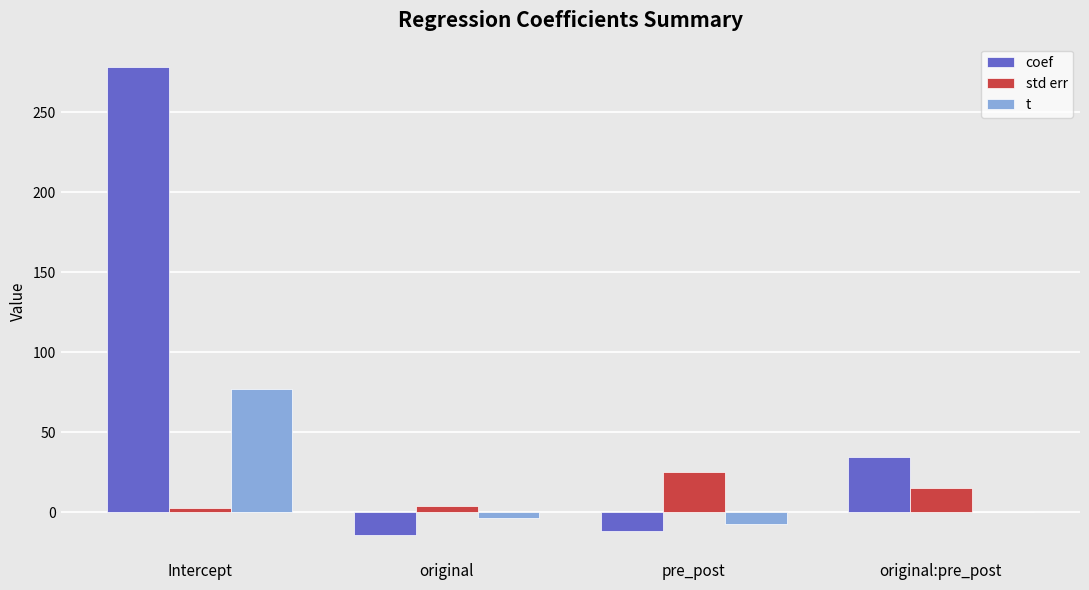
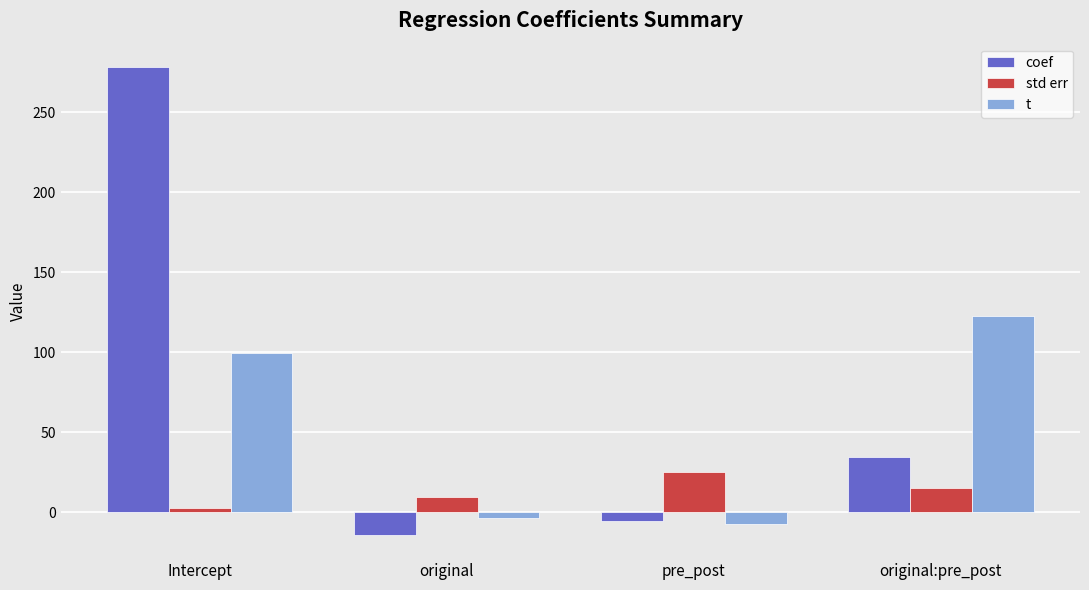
t, Intercept: 77 -> 99
std err, original: 4 -> 10
coef, pre_post: -12 -> -5
t, original:pre_post: 1 -> 123
